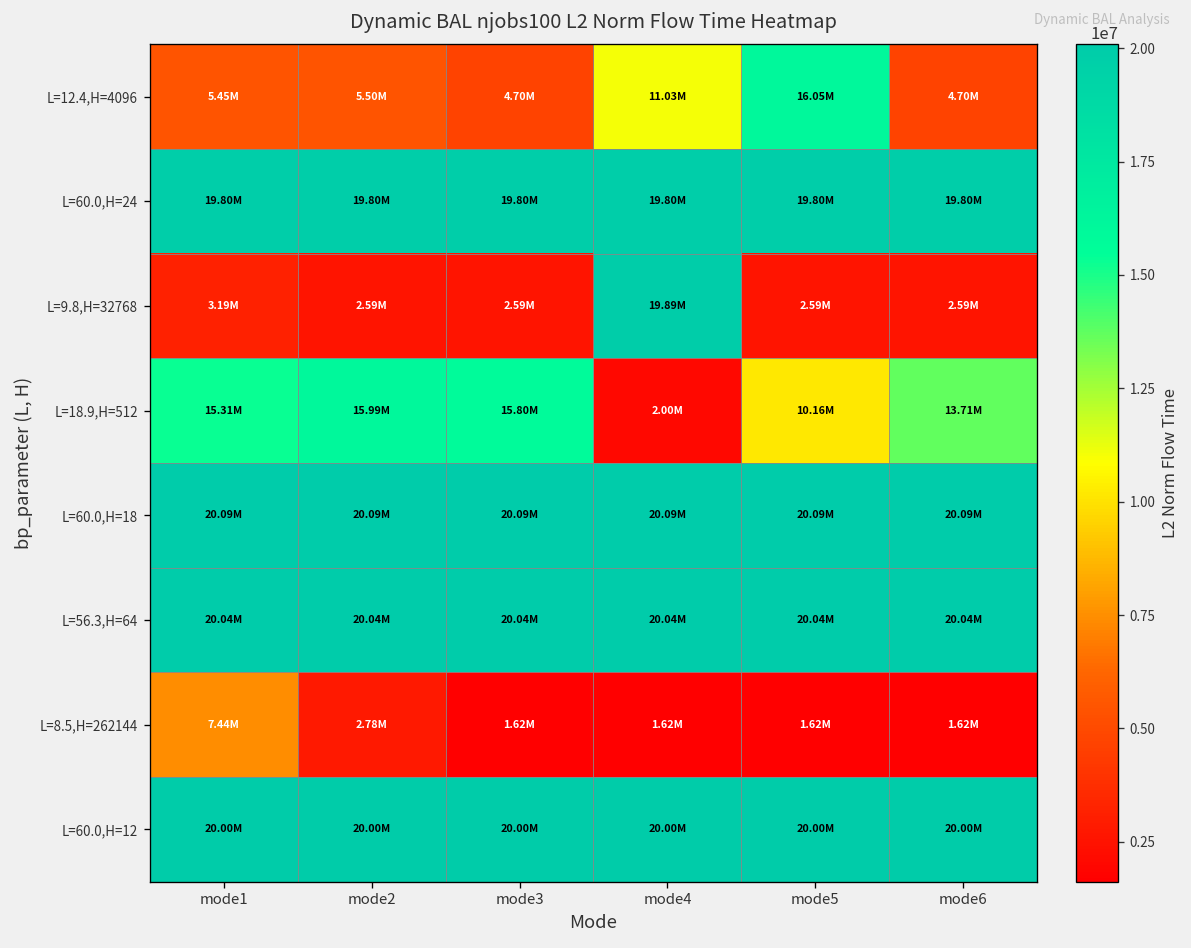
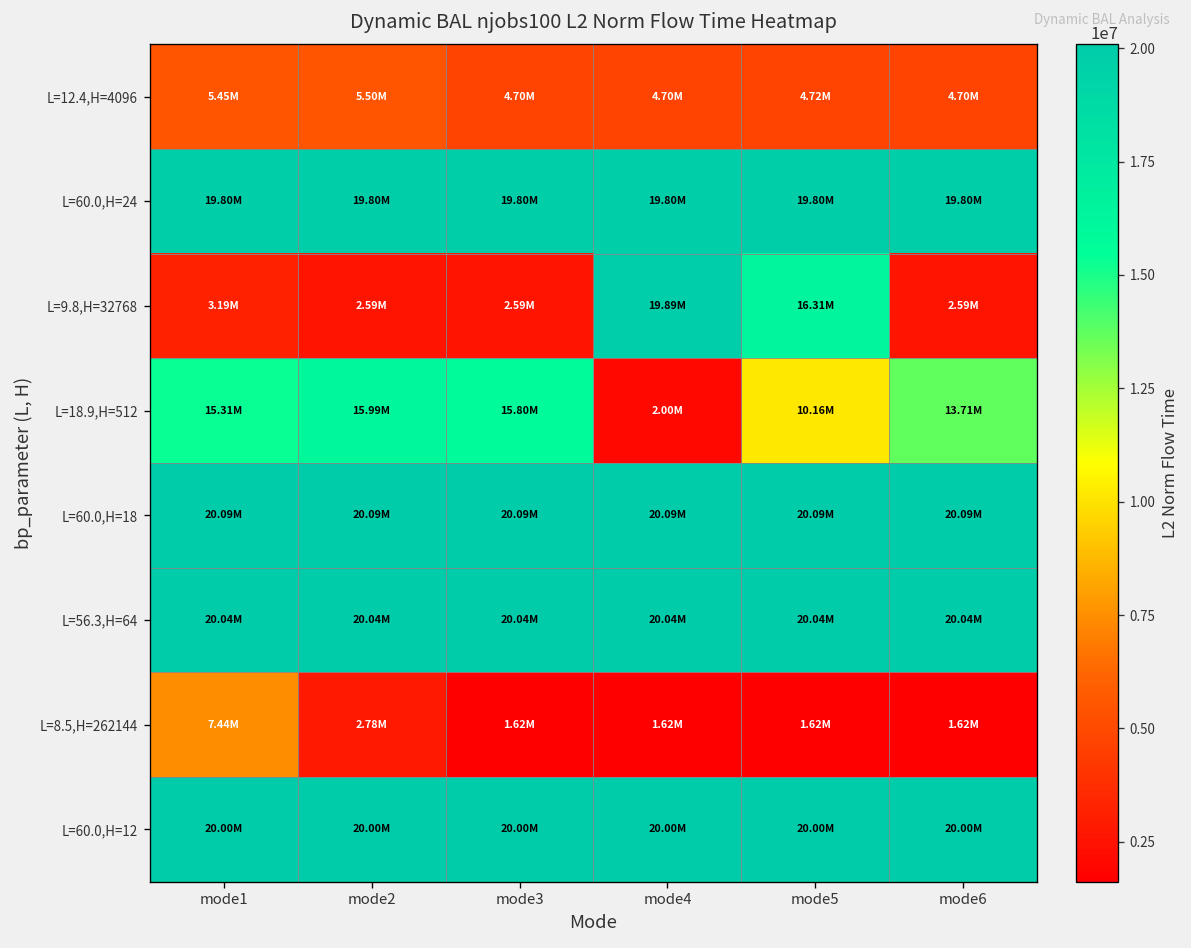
L=12.4,H=4096, mode4: 11.03M -> 4.70M
L=12.4,H=4096, mode5: 16.05M -> 4.72M
L=9.8,H=32768, mode5: 2.59M -> 16.31M
